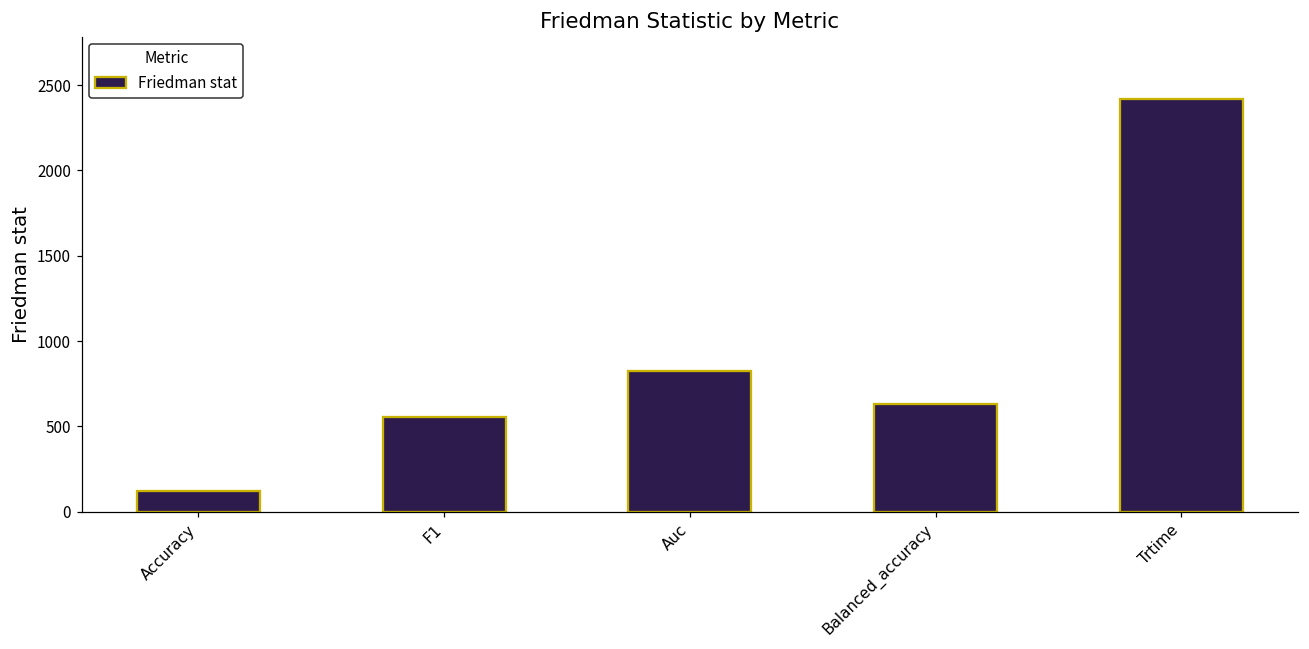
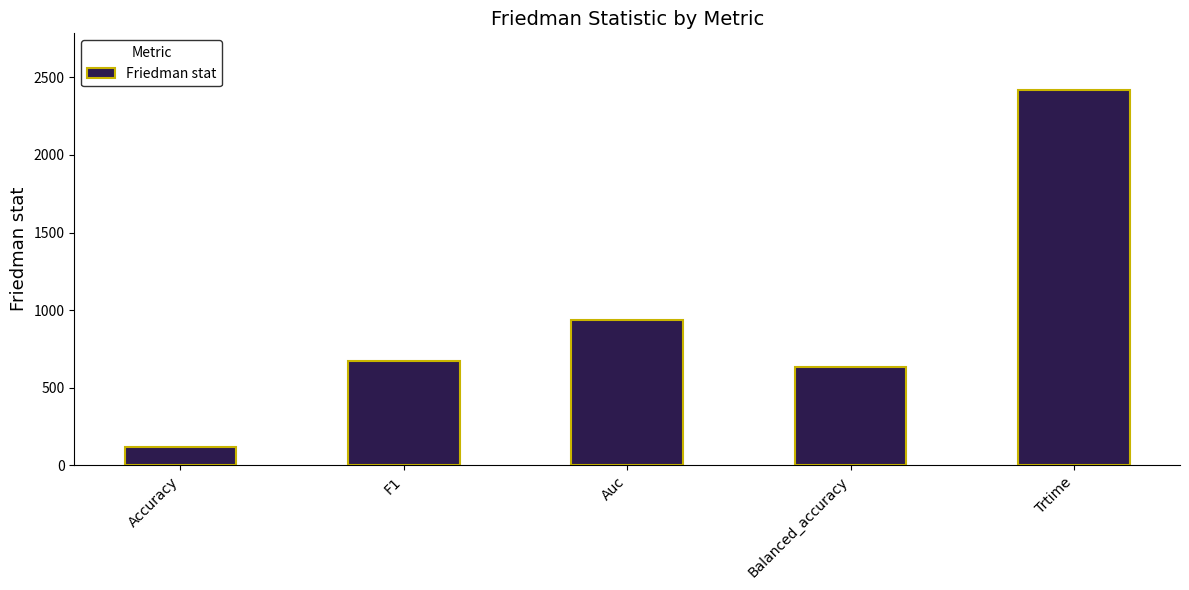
F1: 550 -> 670
Auc: 820 -> 940
